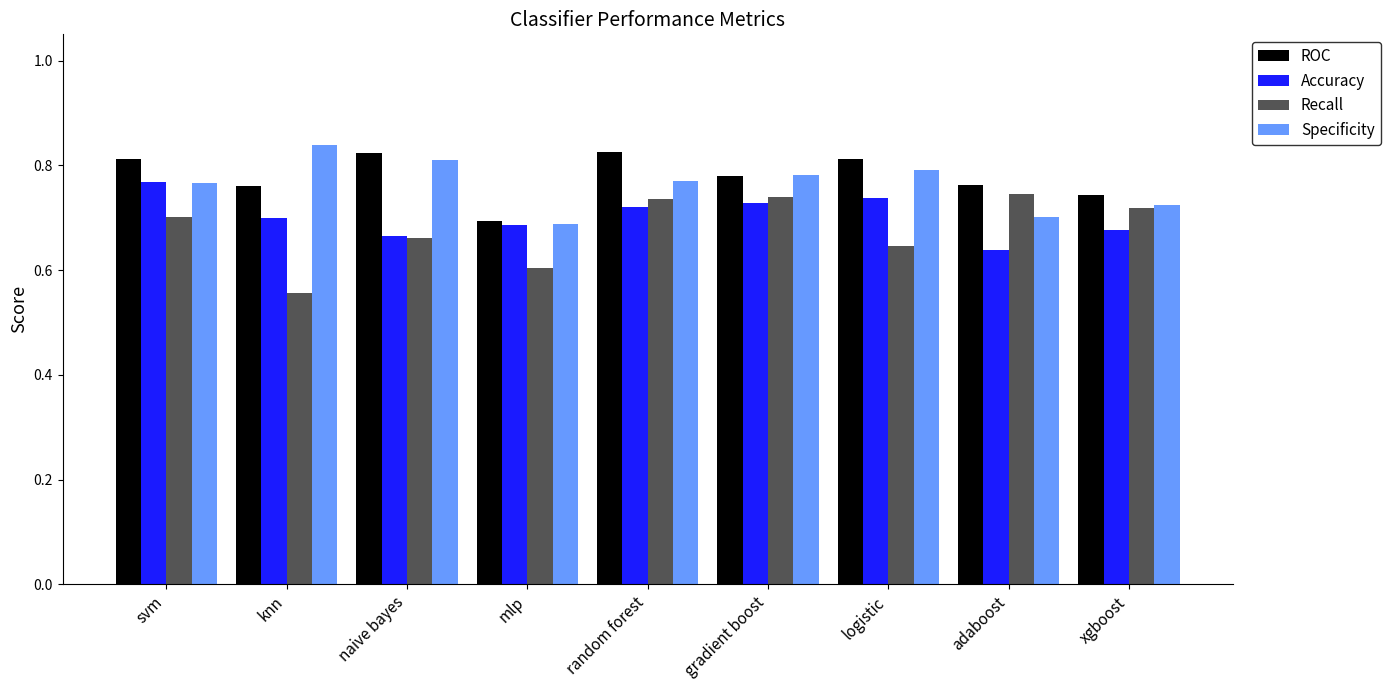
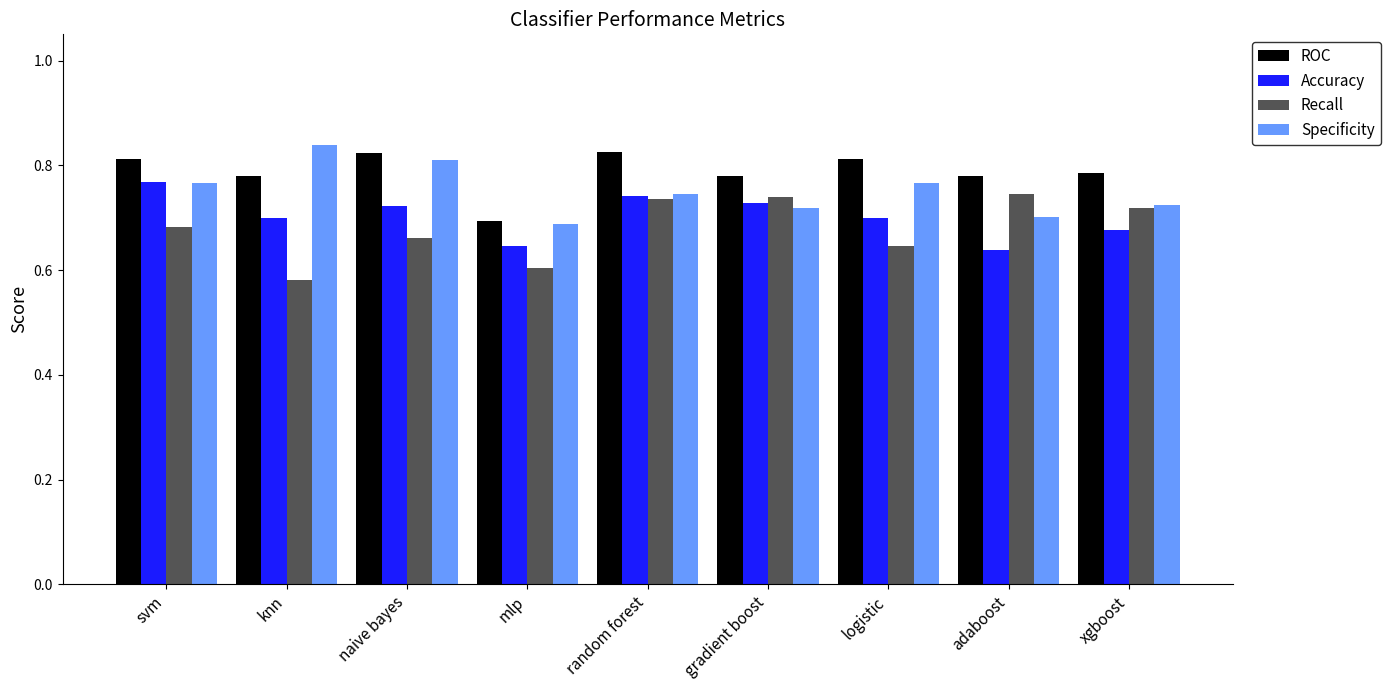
Recall, svm: 0.70 -> 0.68
ROC, knn: 0.76 -> 0.78
Recall, knn: 0.56 -> 0.58
Accuracy, naive bayes: 0.67 -> 0.72
Accuracy, mlp: 0.69 -> 0.65
Accuracy, random forest: 0.72 -> 0.74
Specificity, random forest: 0.77 -> 0.74
Specificity, gradient boost: 0.78 -> 0.72
Accuracy, logistic: 0.74 -> 0.70
Specificity, logistic: 0.79 -> 0.77
ROC, adaboost: 0.76 -> 0.78
ROC, xgboost: 0.74 -> 0.78
